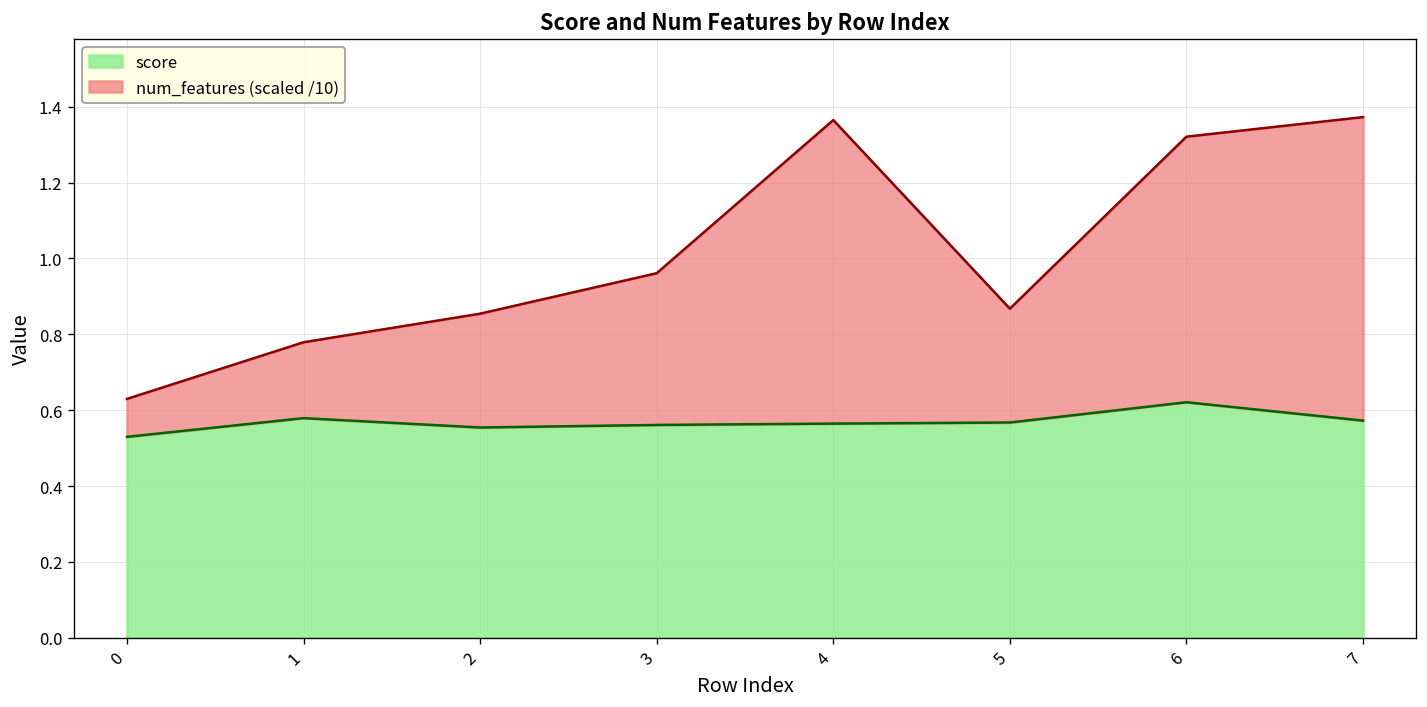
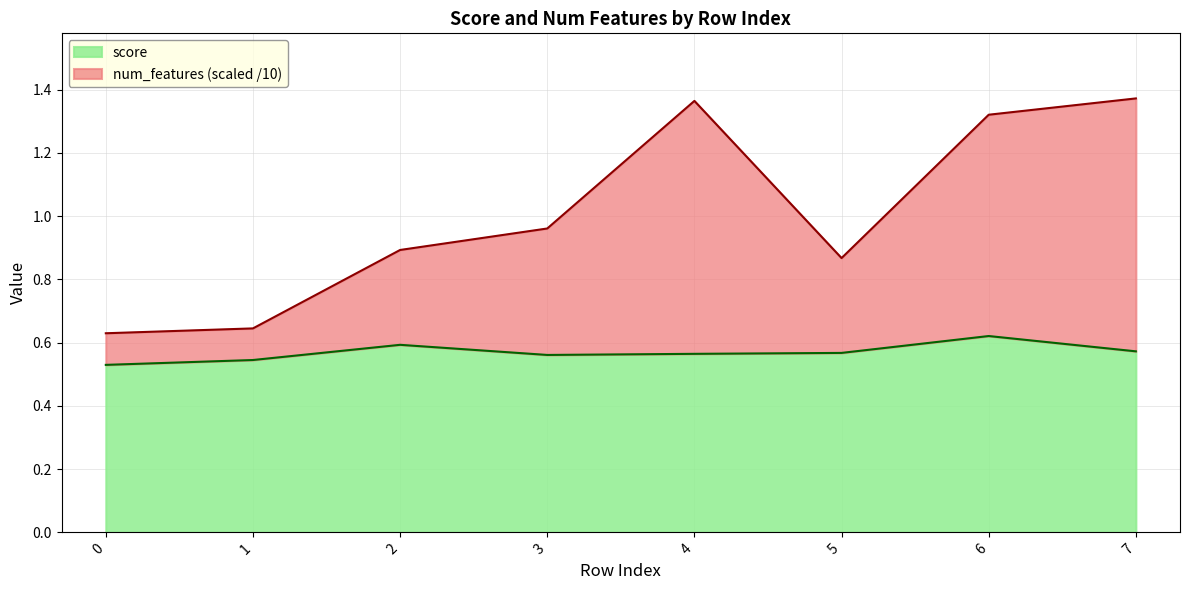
score, 1: 0.58 -> 0.55
num_features (scaled /10), 1: 0.20 -> 0.10
score, 2: 0.55 -> 0.59
